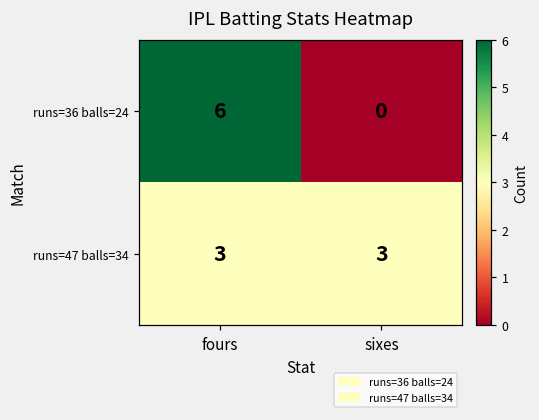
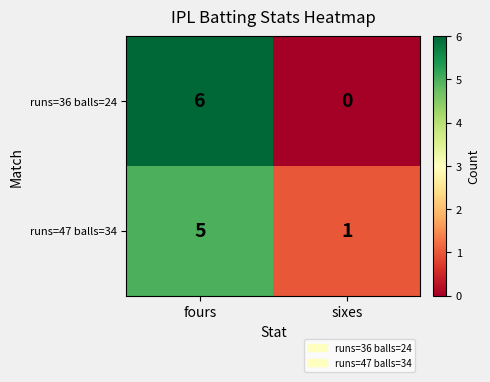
runs=47 balls=34, fours: 3 -> 5
runs=47 balls=34, sixes: 3 -> 1
